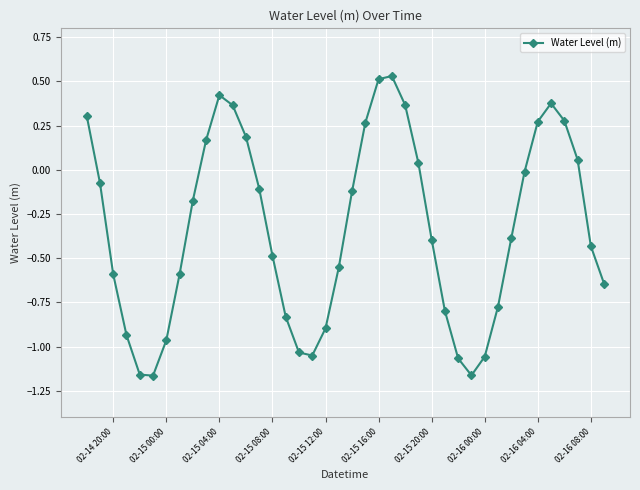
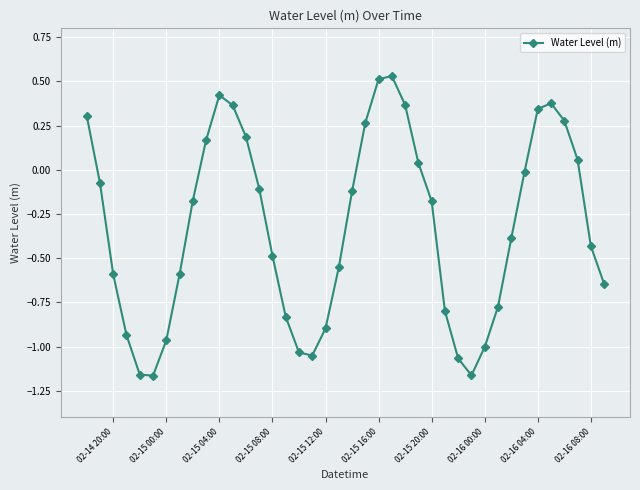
02-15 20:00: -0.39 -> -0.18
02-16 00:00: -1.06 -> -1.00
02-16 04:00: 0.27 -> 0.34
